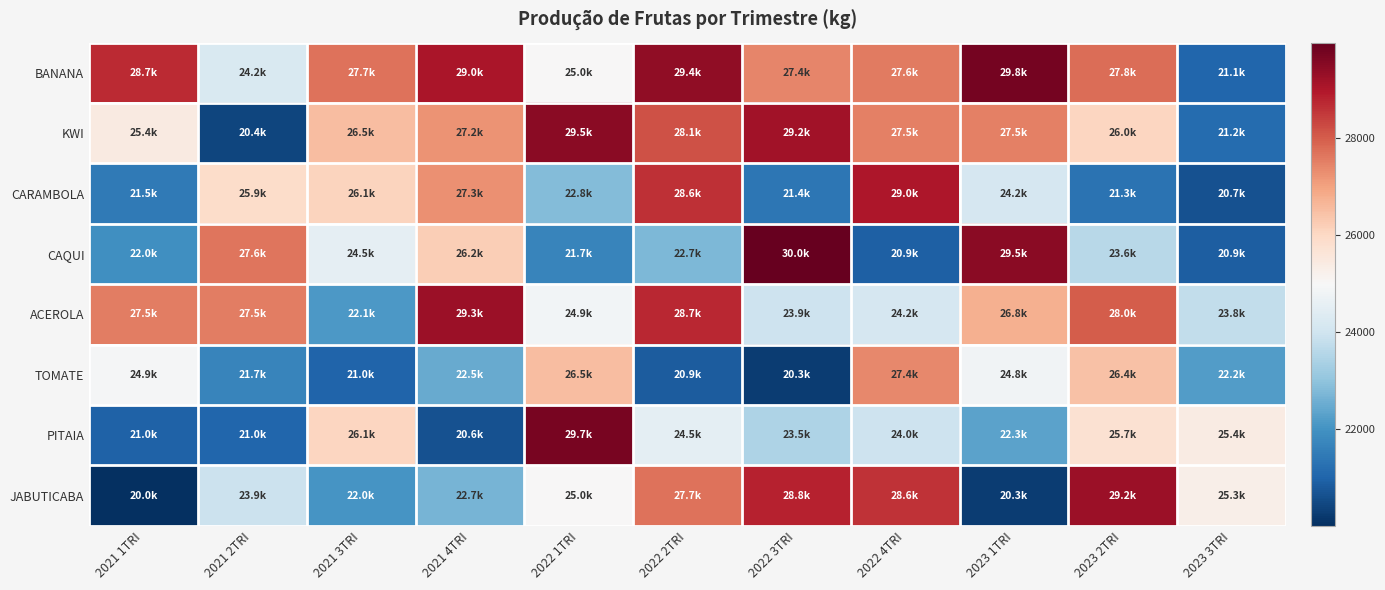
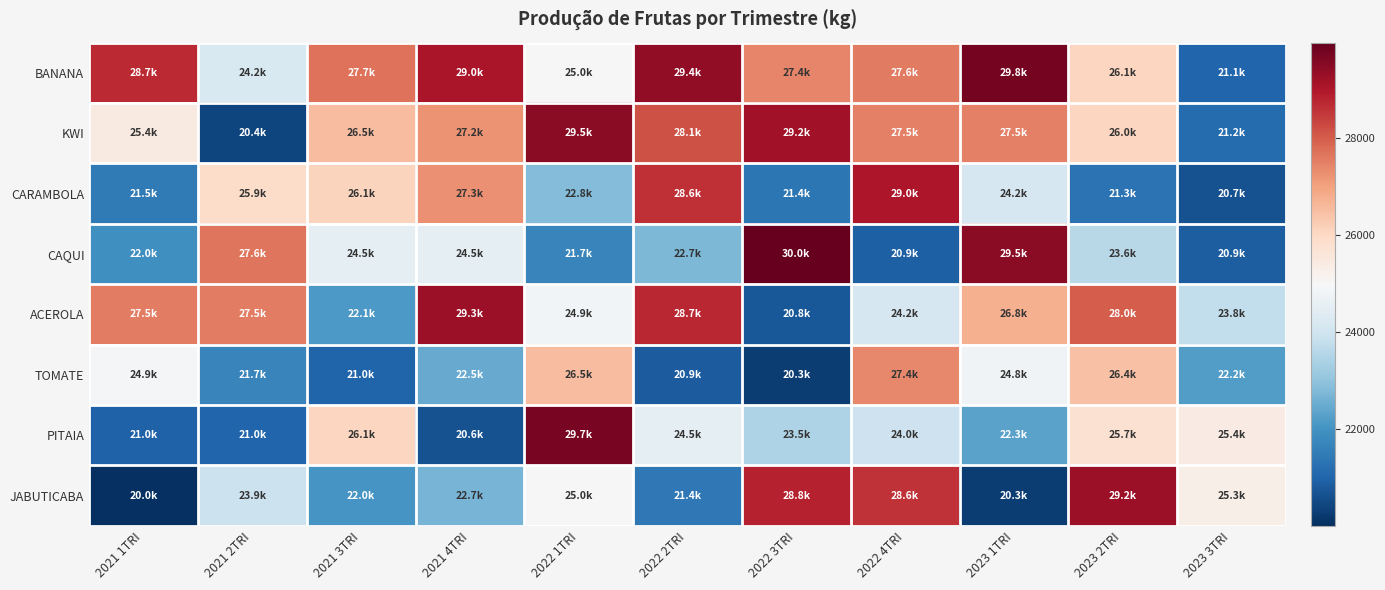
BANANA, 2023 2TRI: 27.8k -> 26.1k
CAQUI, 2021 4TRI: 26.2k -> 24.5k
ACEROLA, 2022 3TRI: 23.9k -> 20.8k
JABUTICABA, 2022 2TRI: 27.7k -> 21.4k
